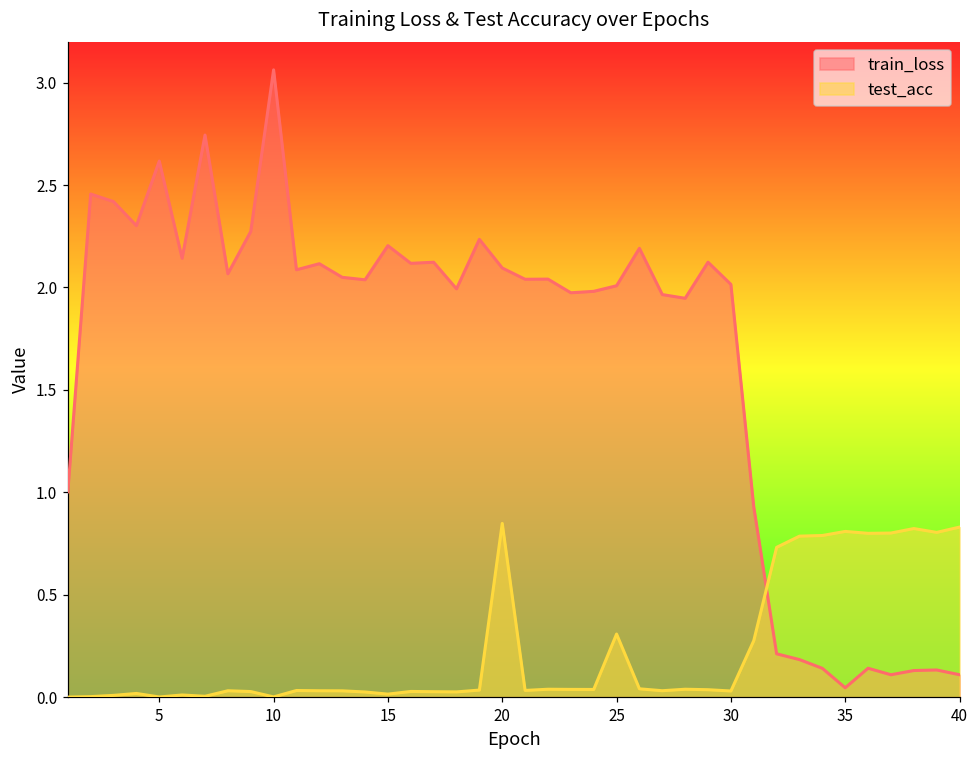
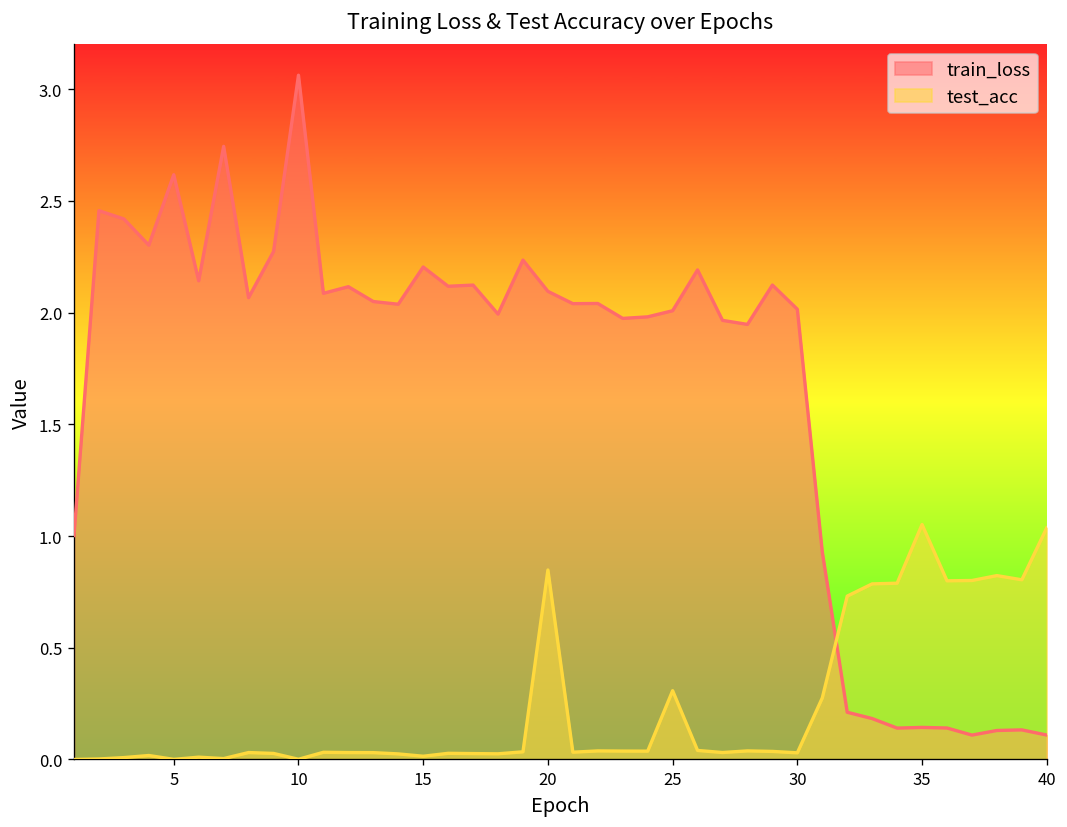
train_loss, 35: 0.05 -> 0.14
test_acc, 35: 0.81 -> 1.05
test_acc, 40: 0.83 -> 1.04
